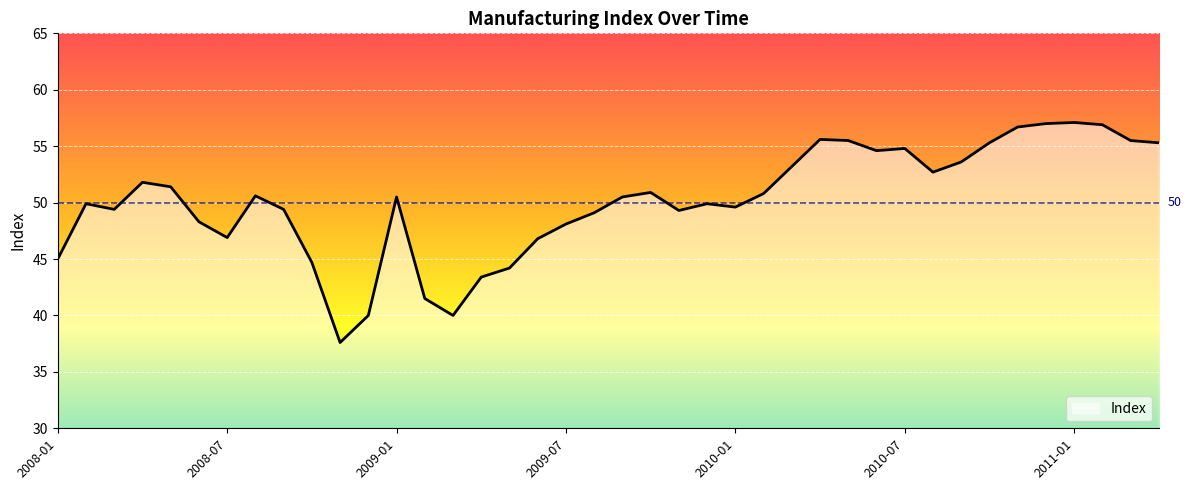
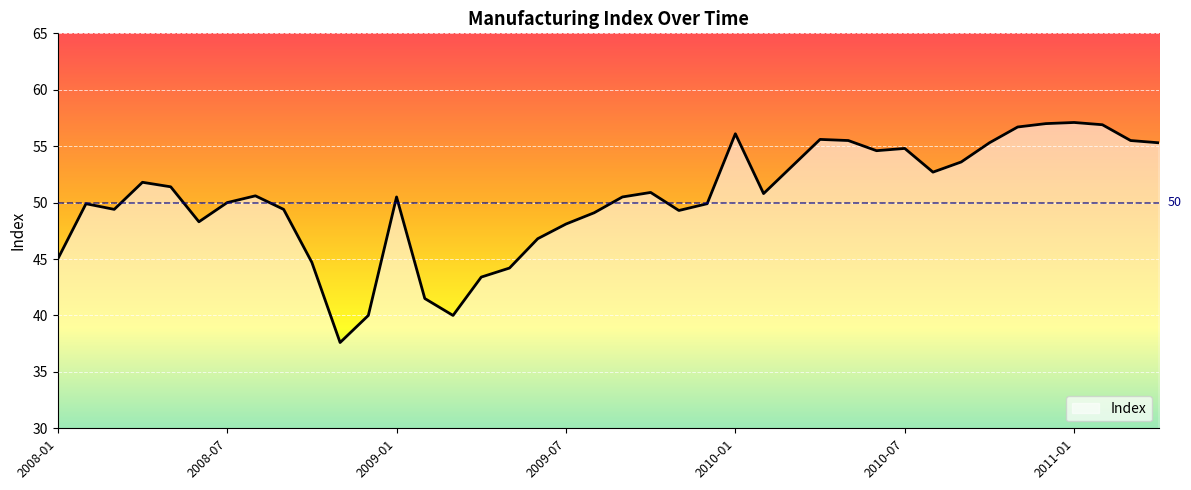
2008-07: 46.9 -> 50.0
2010-01: 49.6 -> 56.1
